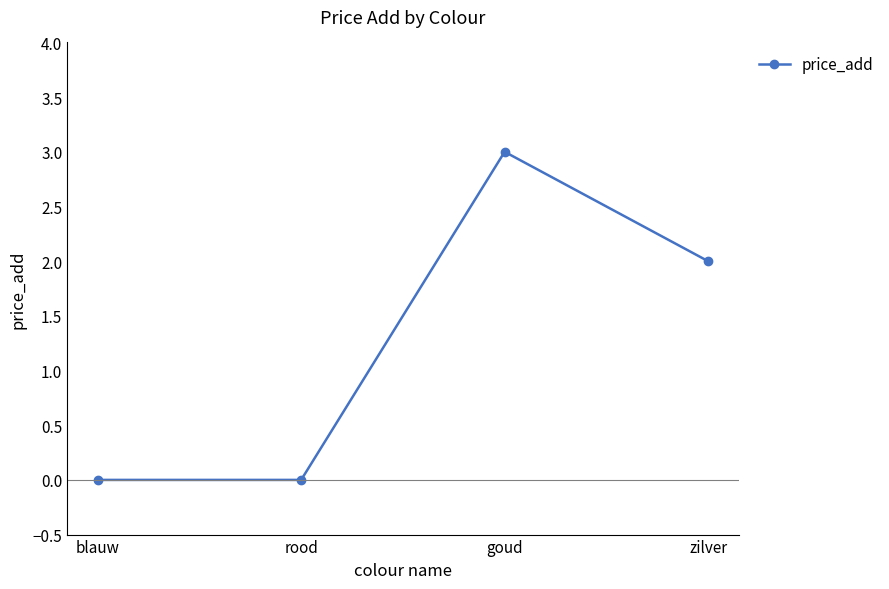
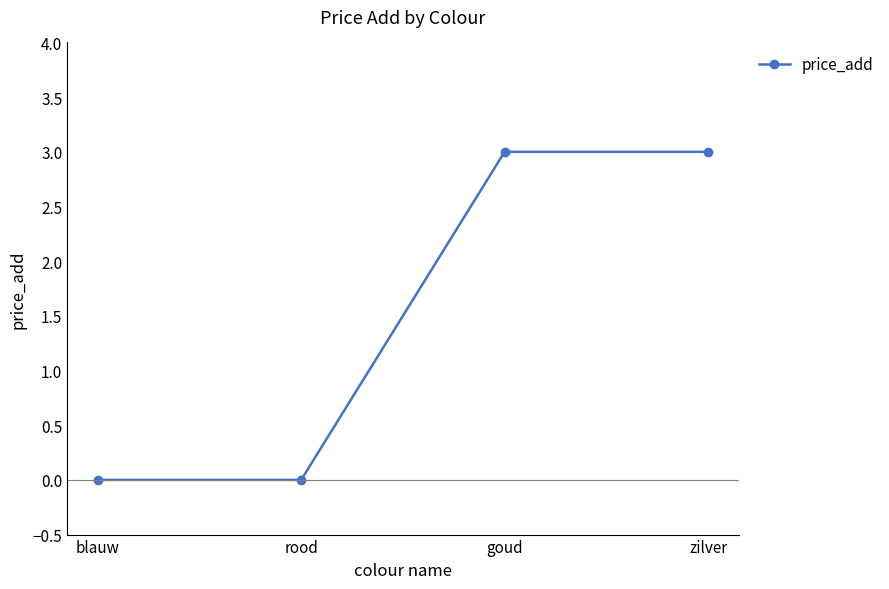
zilver: 2 -> 3
